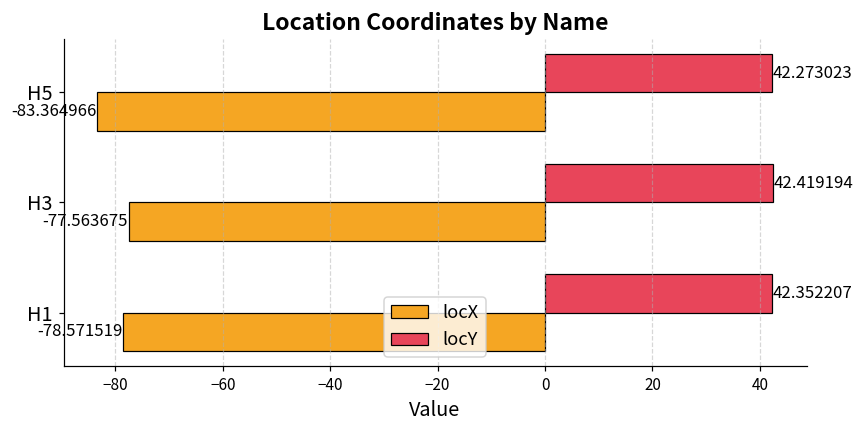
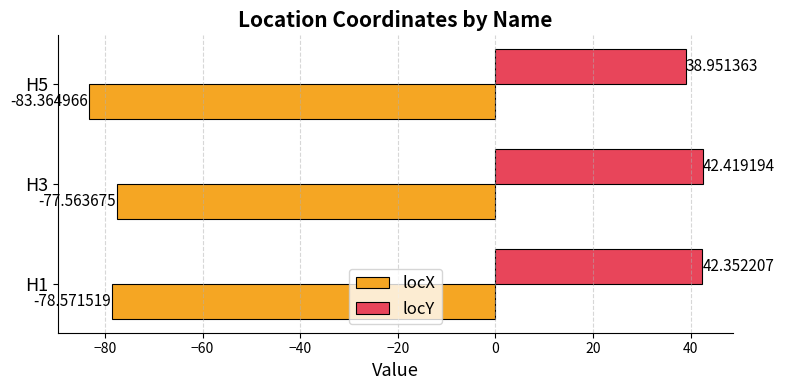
locY, H5: 42.273023 -> 38.951363
